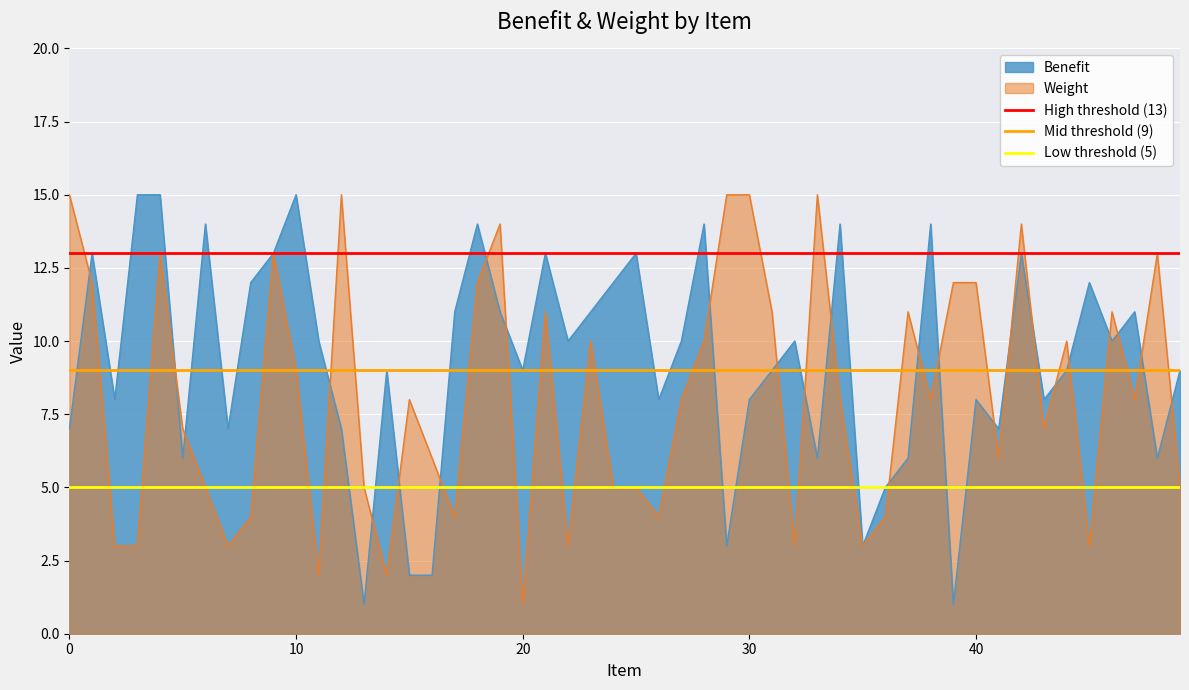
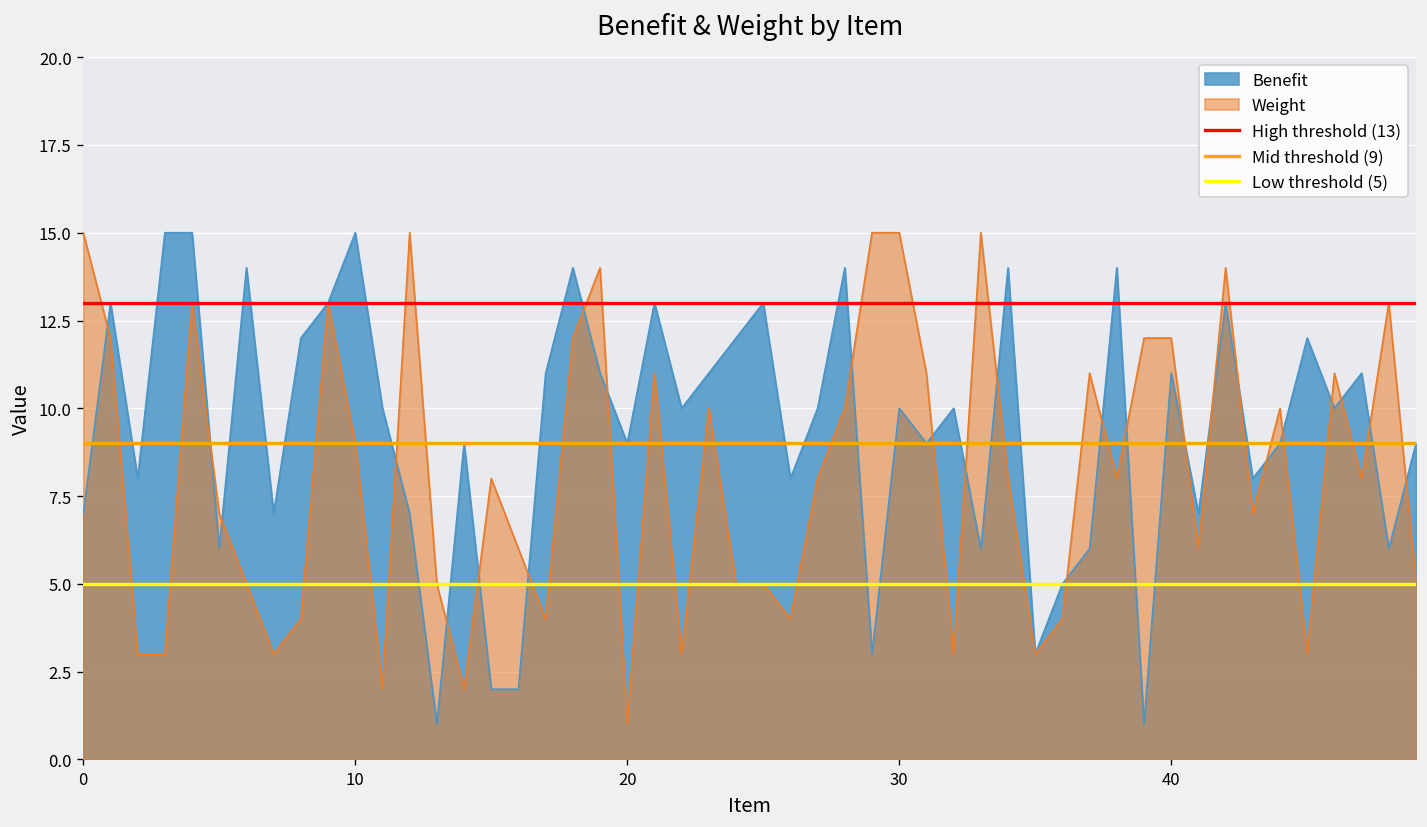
Benefit, 30: 8 -> 10
Benefit, 40: 8 -> 11
